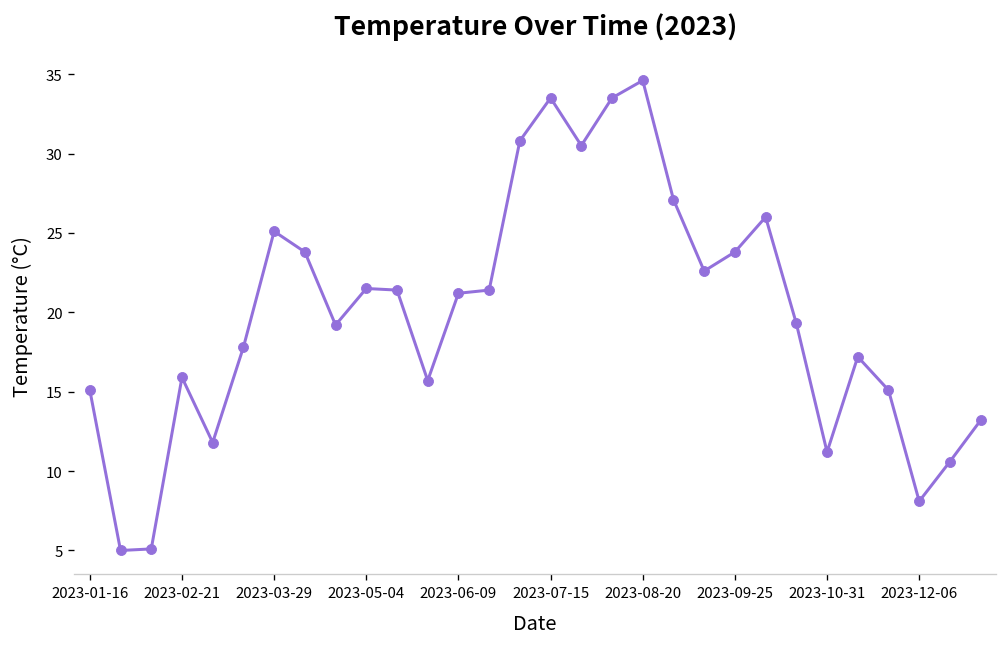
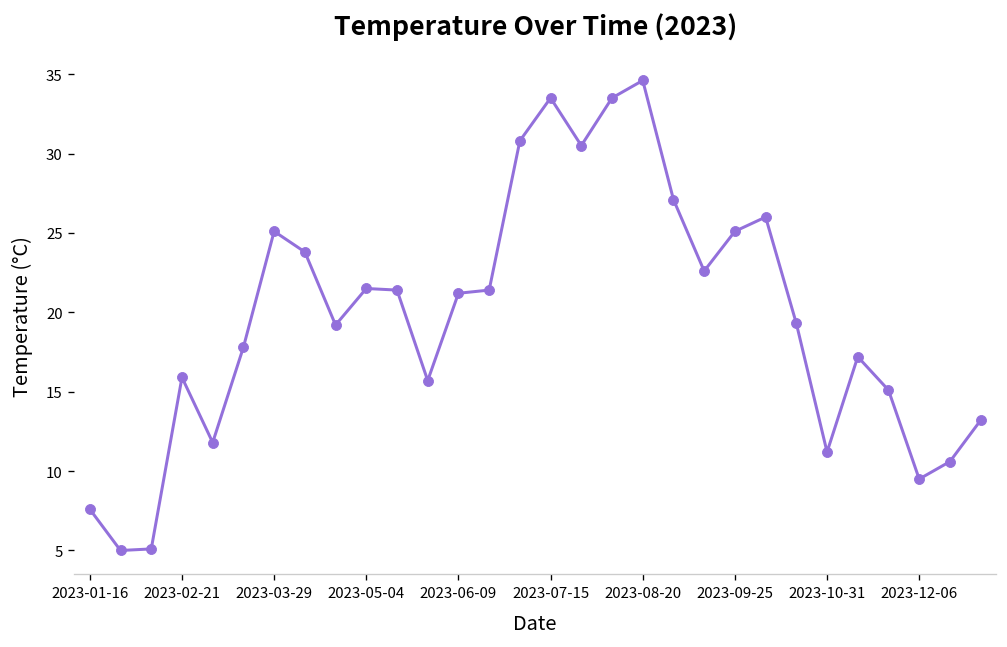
2023-01-16: 15.1 -> 7.6
2023-09-25: 23.8 -> 25.1
2023-12-06: 8.1 -> 9.5
